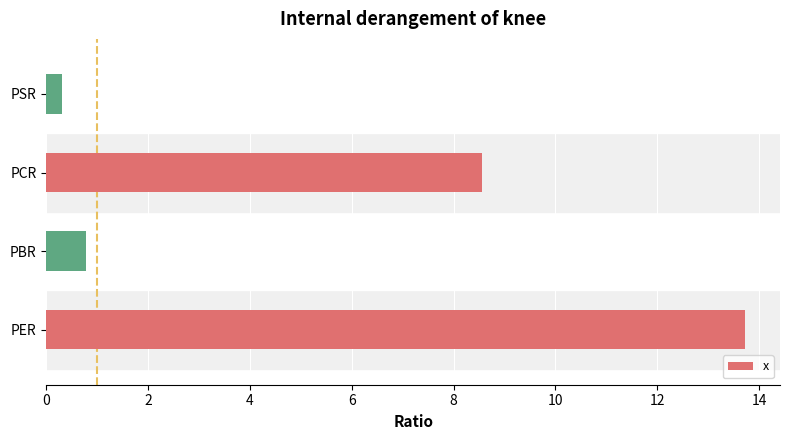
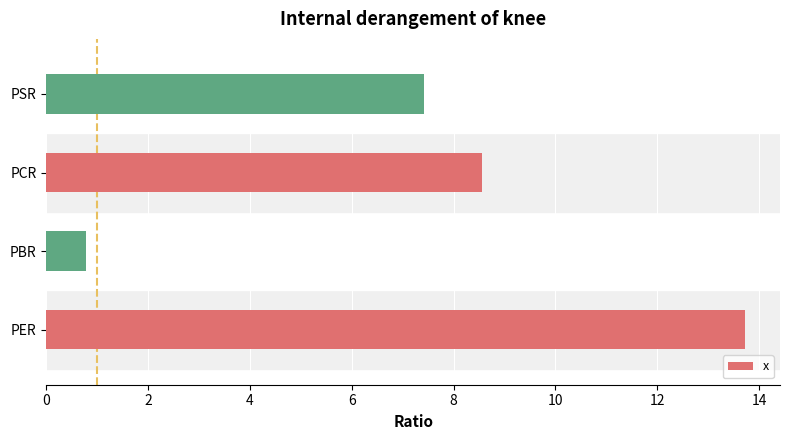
PSR: 0.3 -> 7.4
